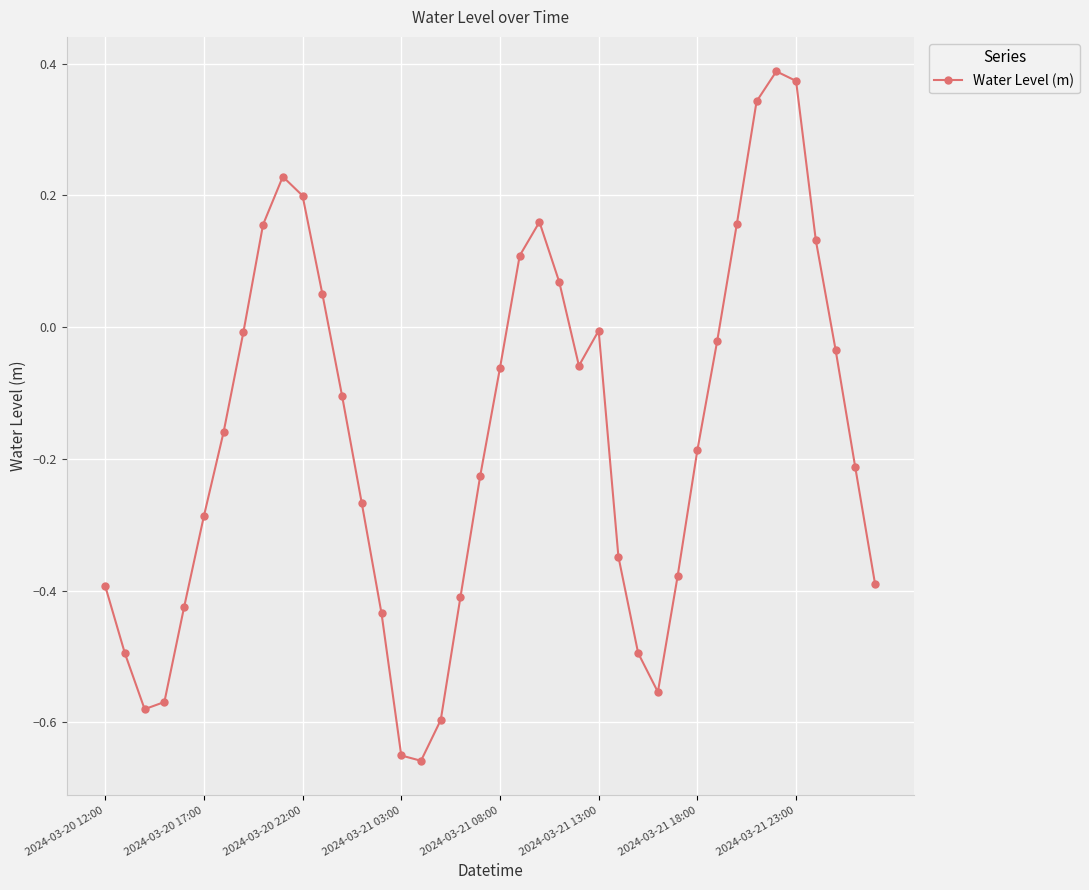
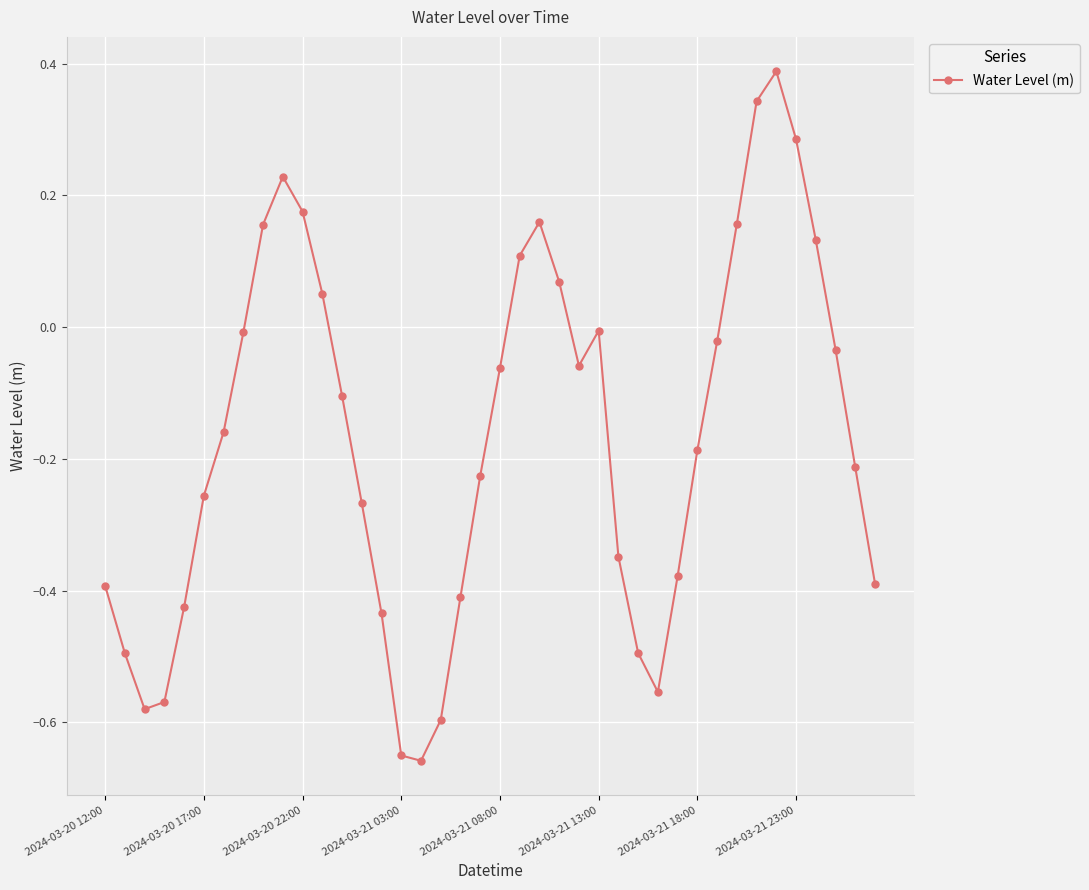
2024-03-20 17:00: -0.29 -> -0.26
2024-03-20 22:00: 0.20 -> 0.18
2024-03-21 23:00: 0.37 -> 0.29
